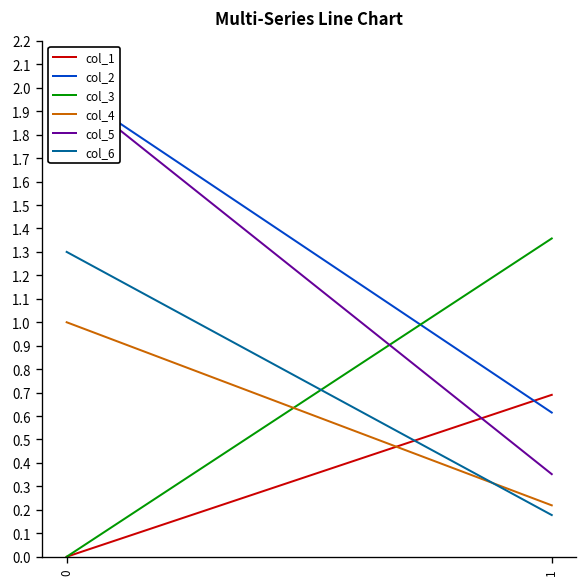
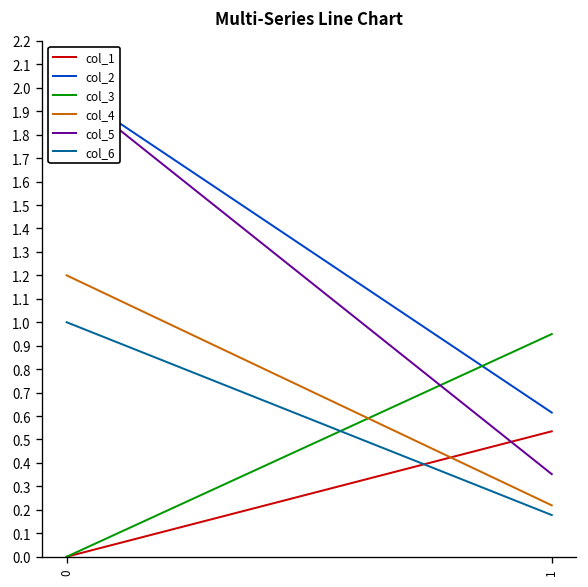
col_4, 0: 1.0 -> 1.2
col_6, 0: 1.3 -> 1.0
col_1, 1: 0.69 -> 0.53
col_3, 1: 1.36 -> 0.95
